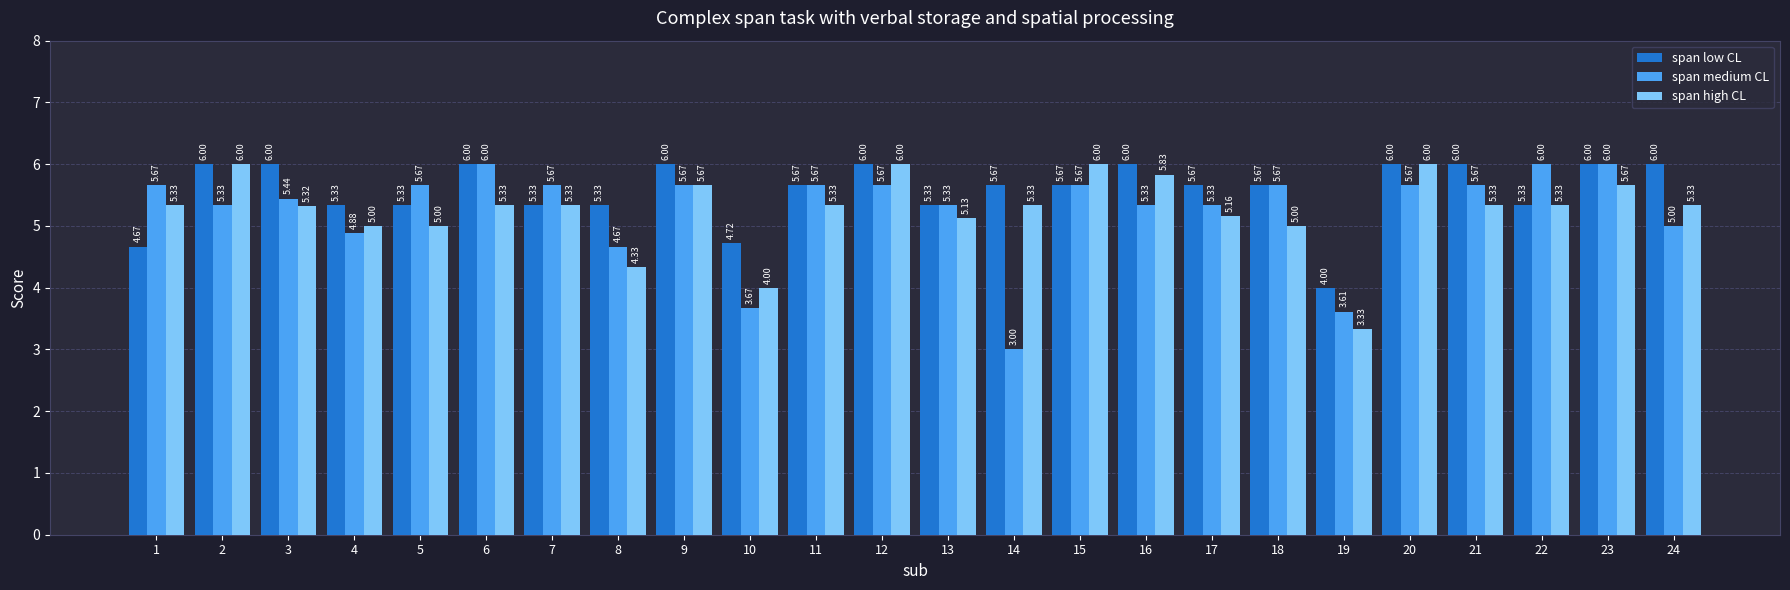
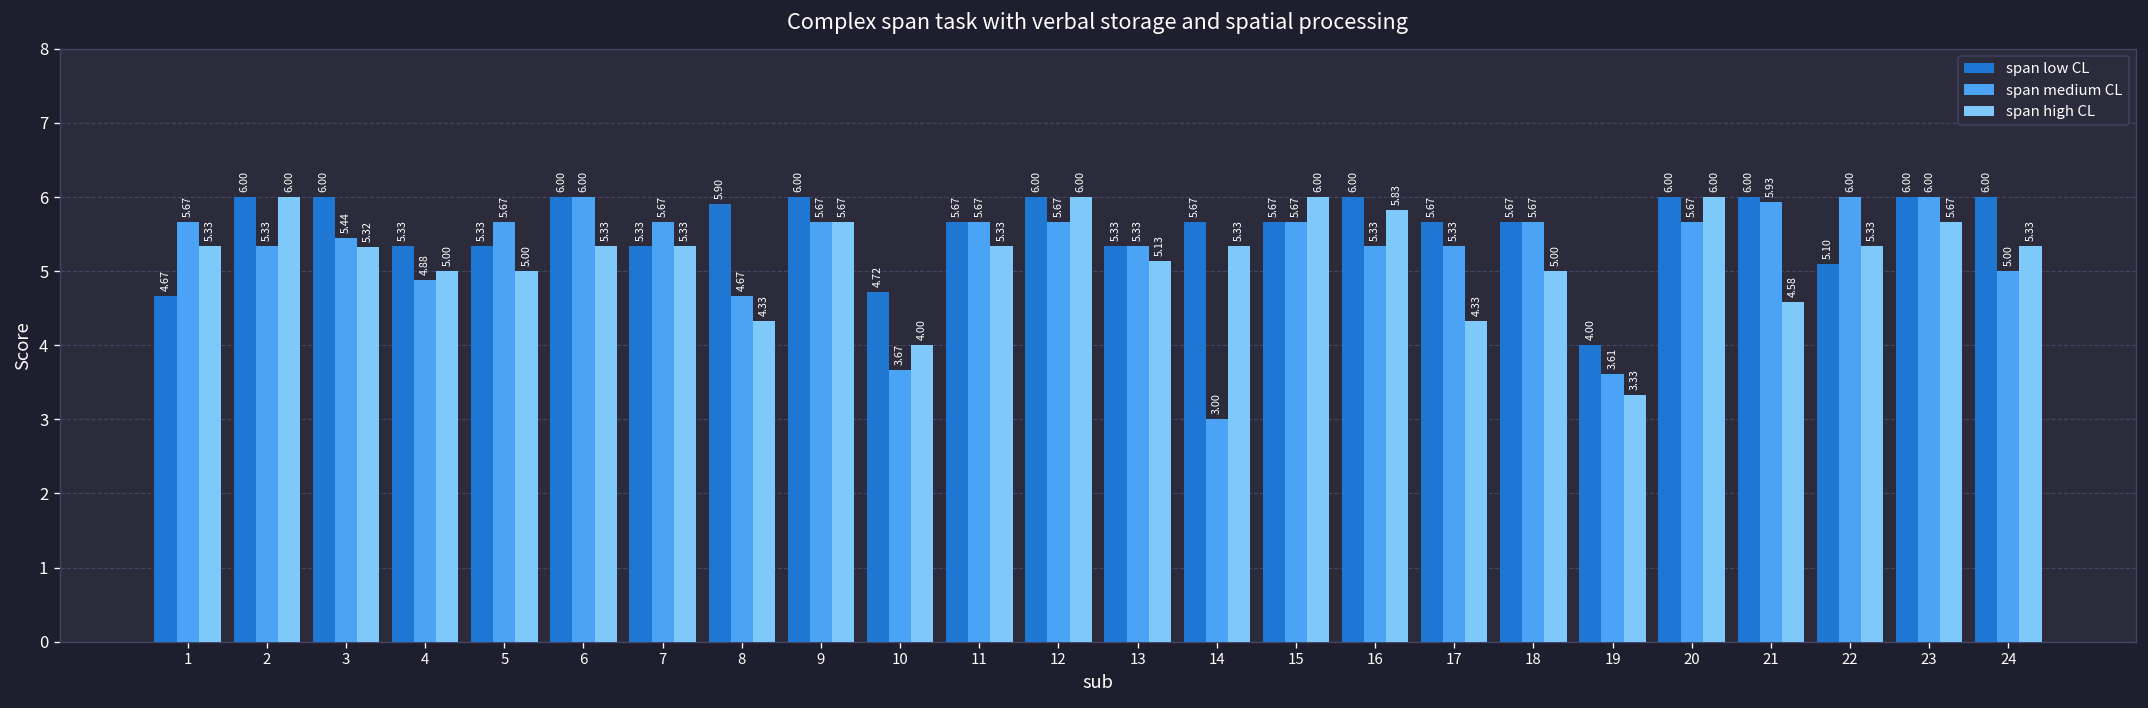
span low CL, 8: 5.33 -> 5.90
span high CL, 17: 5.16 -> 4.33
span medium CL, 21: 5.67 -> 5.93
span high CL, 21: 5.33 -> 4.58
span low CL, 22: 5.33 -> 5.10
